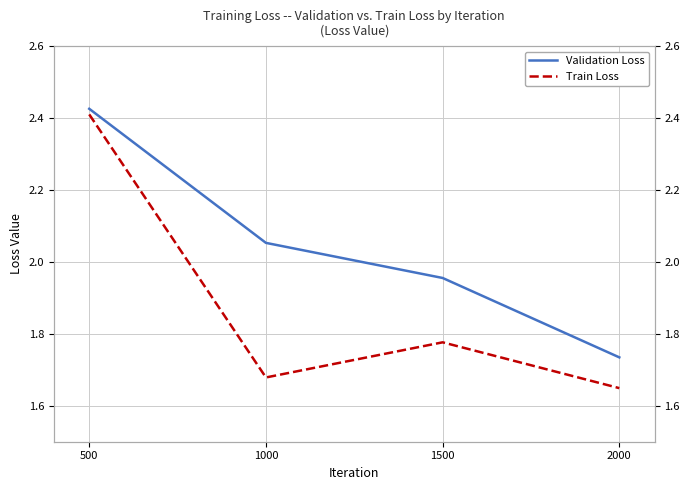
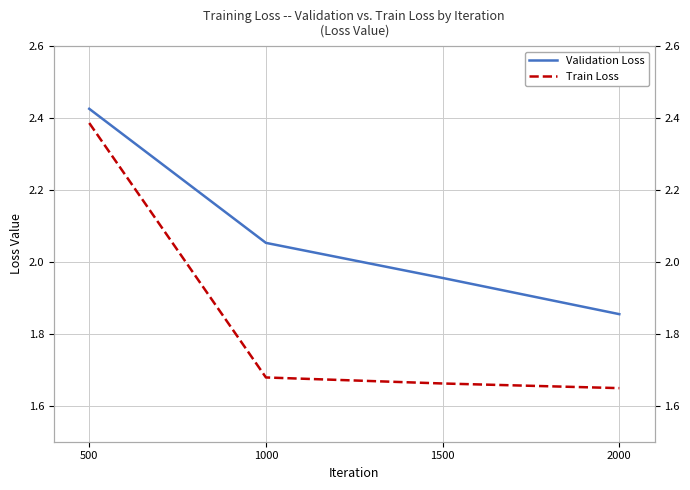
Train Loss, 500: 2.41 -> 2.39
Train Loss, 1500: 1.78 -> 1.66
Validation Loss, 2000: 1.73 -> 1.85
